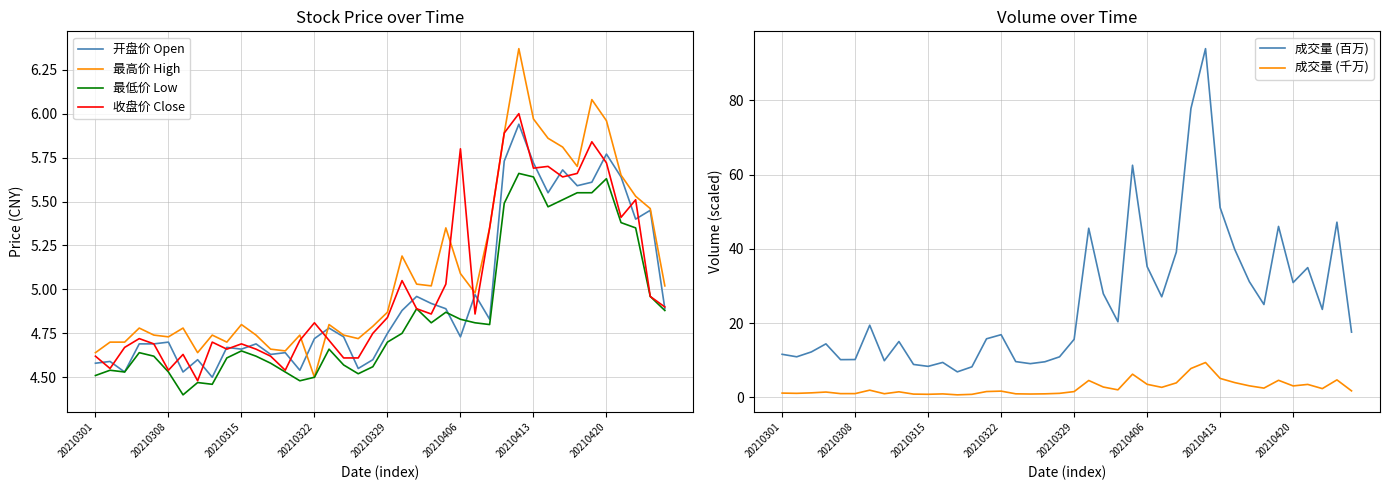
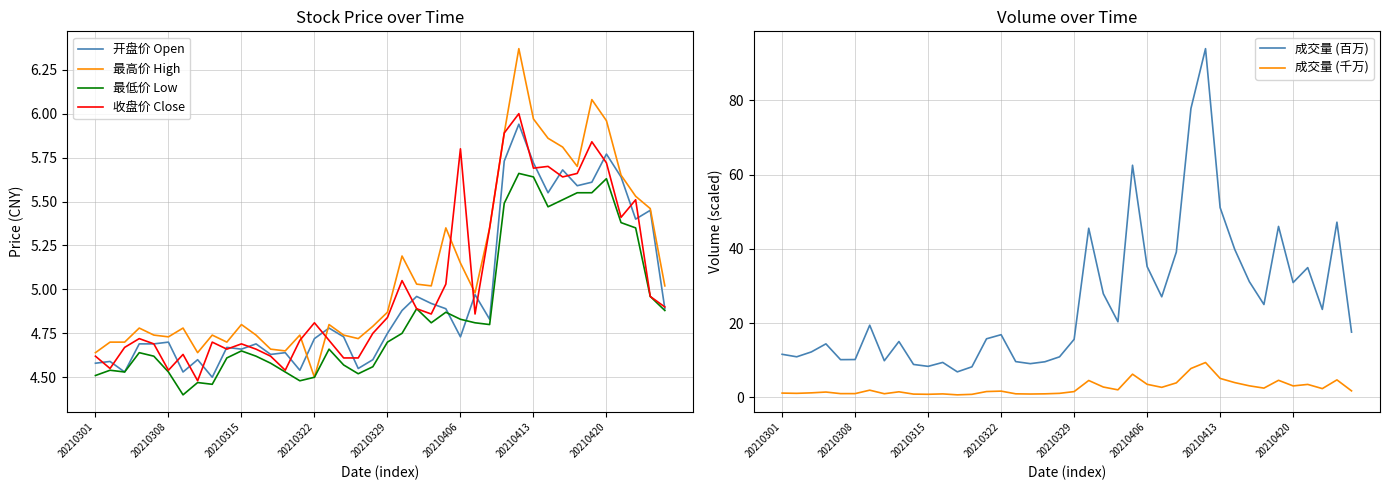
Stock Price over Time, 最高价 High, 20210406: 5.09 -> 5.15
